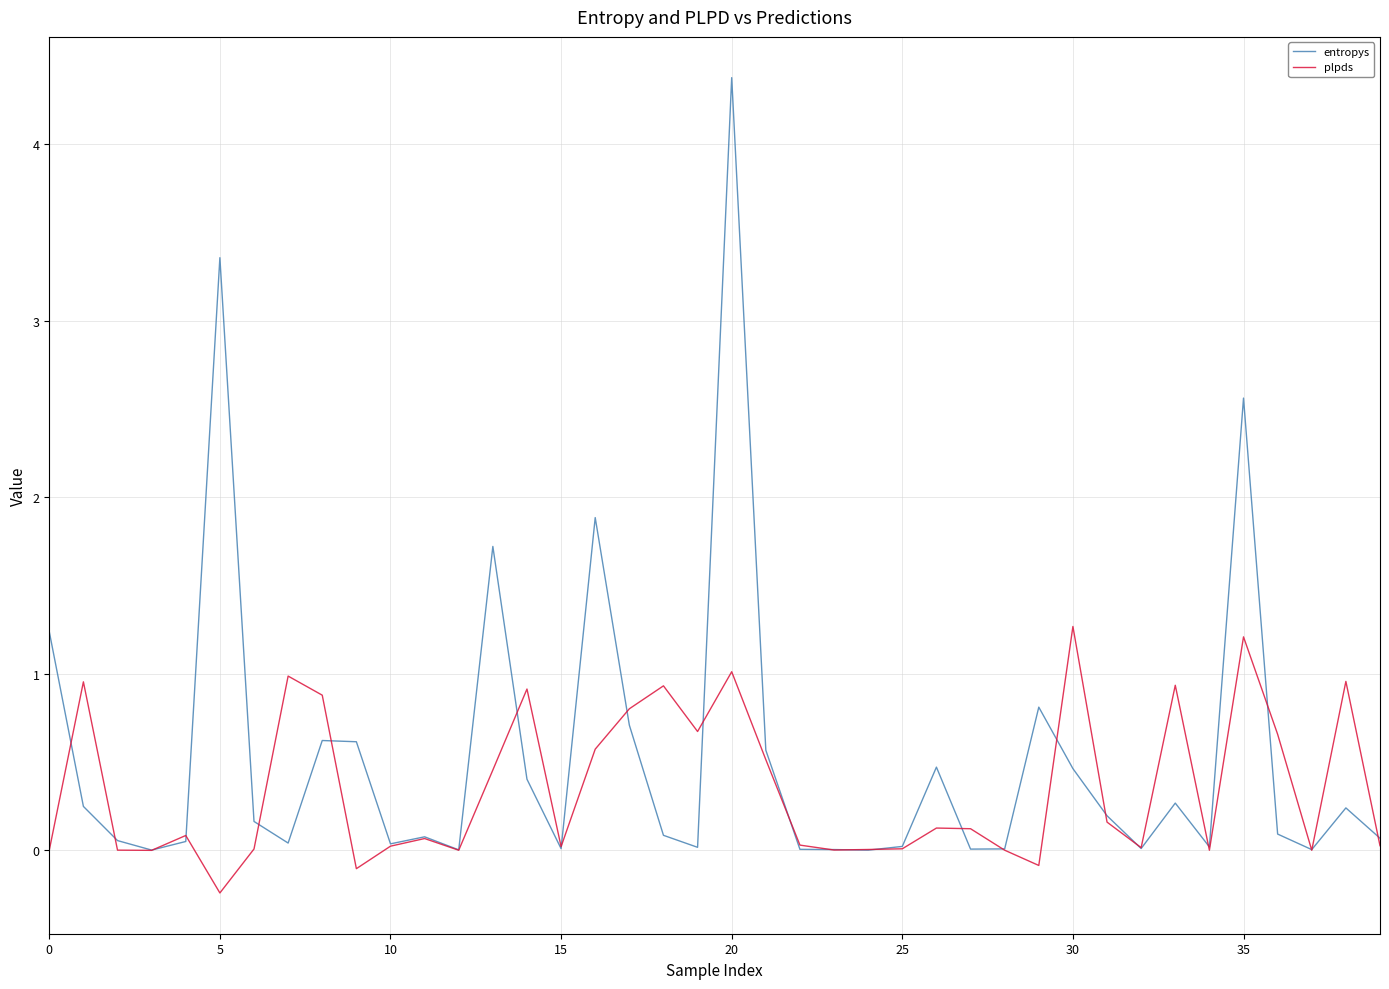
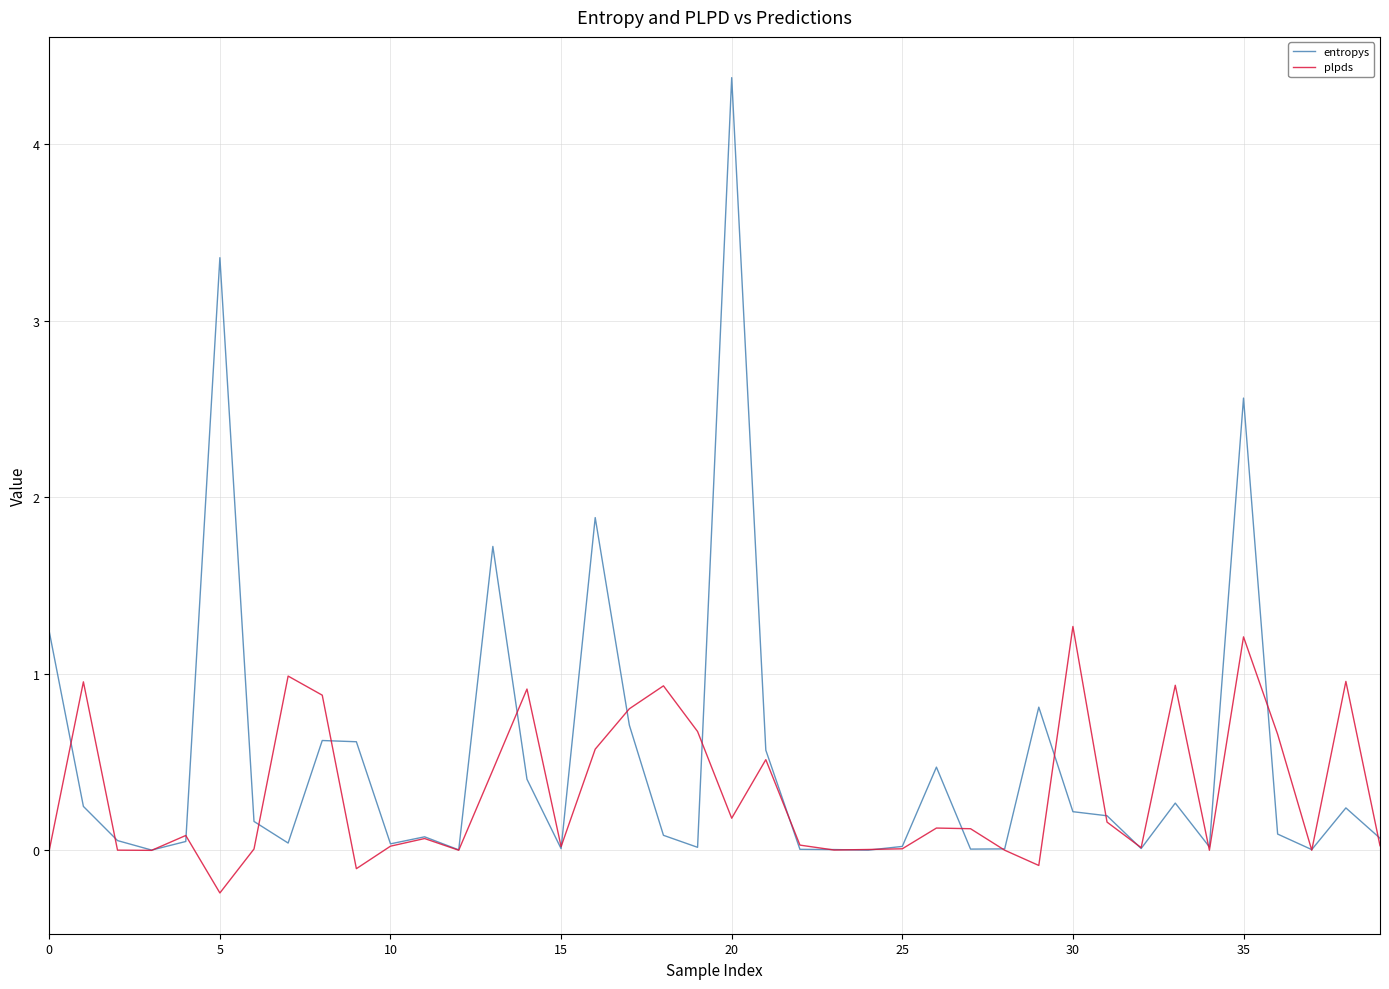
plpds, 20: 1.01 -> 0.18
entropys, 30: 0.46 -> 0.22
